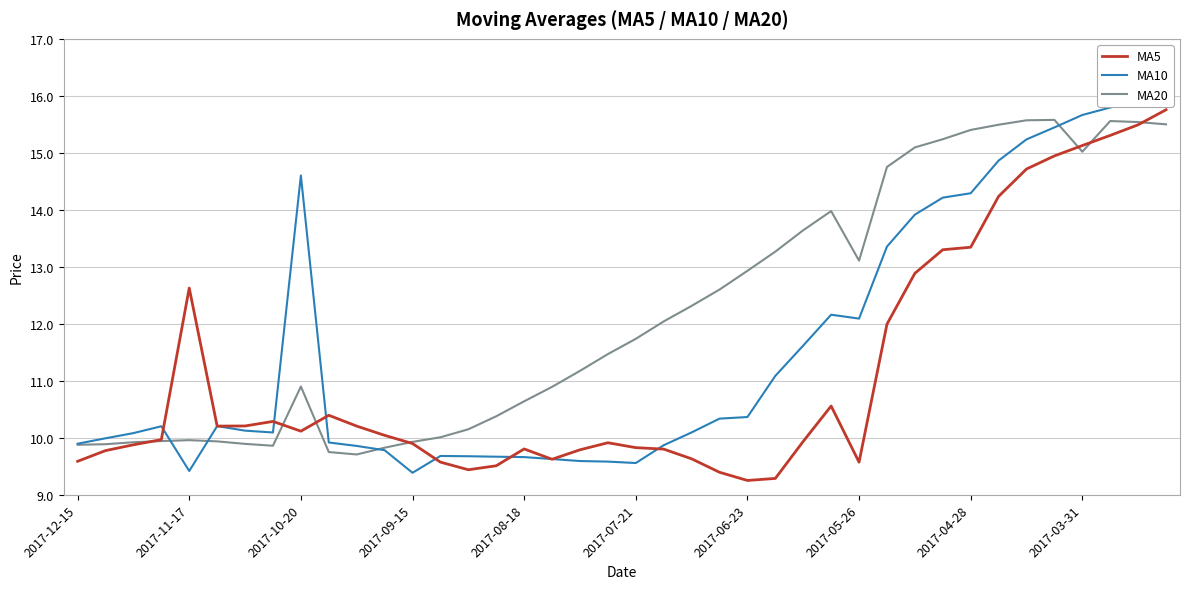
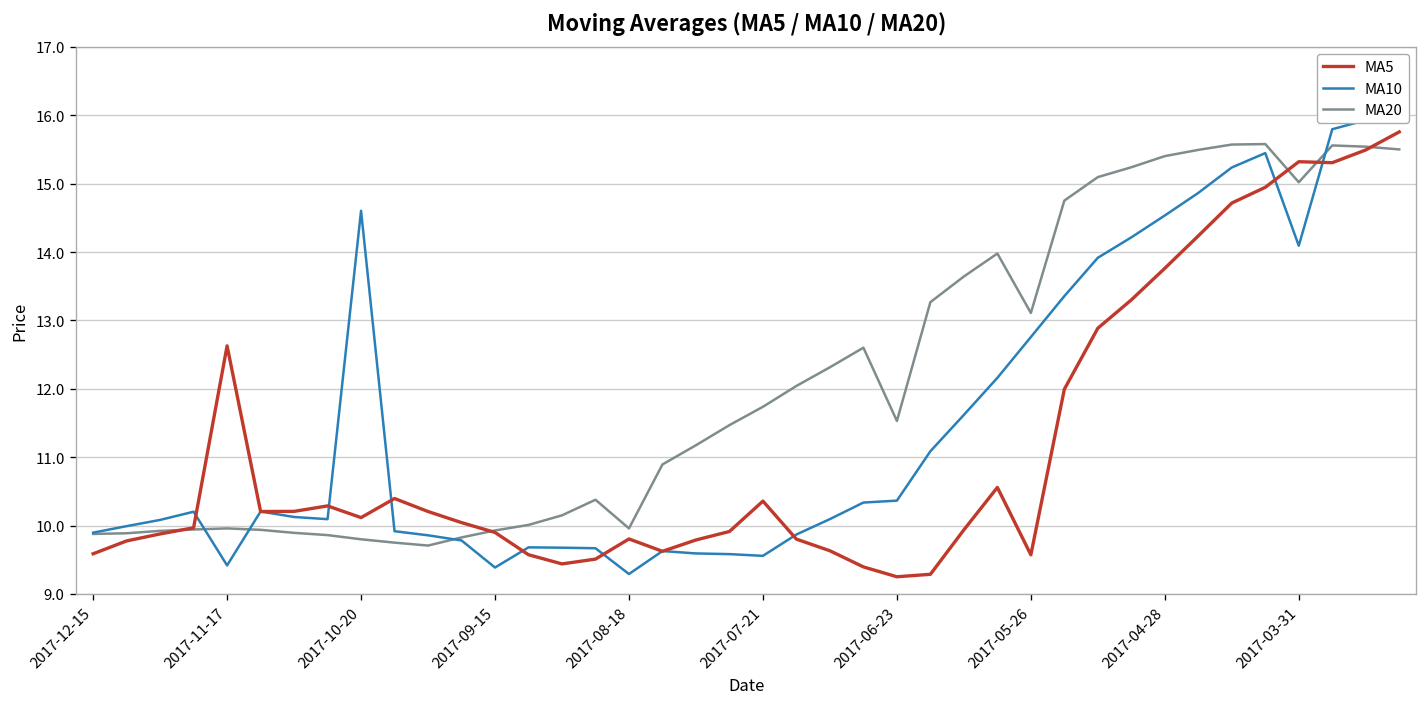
MA20, 2017-10-20: 10.9 -> 9.8
MA10, 2017-08-18: 9.7 -> 9.3
MA20, 2017-08-18: 10.6 -> 10.0
MA5, 2017-07-21: 9.8 -> 10.4
MA20, 2017-06-23: 12.9 -> 11.5
MA10, 2017-05-26: 12.1 -> 12.8
MA5, 2017-04-28: 13.3 -> 13.8
MA10, 2017-04-28: 14.3 -> 14.5
MA5, 2017-03-31: 15.1 -> 15.3
MA10, 2017-03-31: 15.7 -> 14.1
